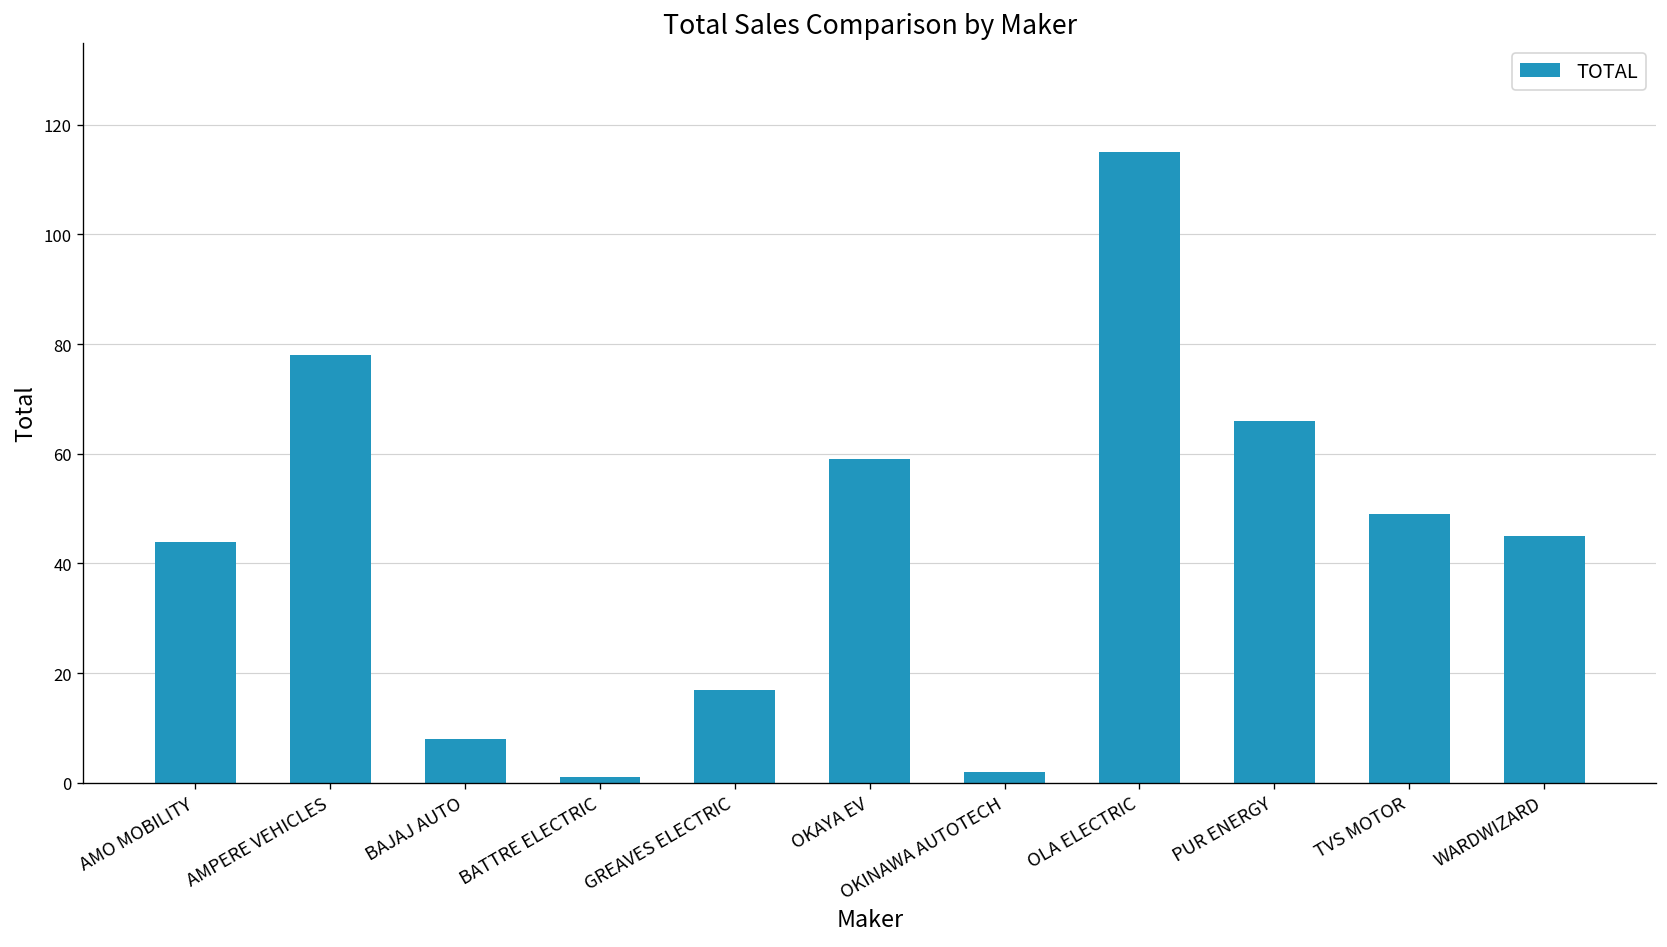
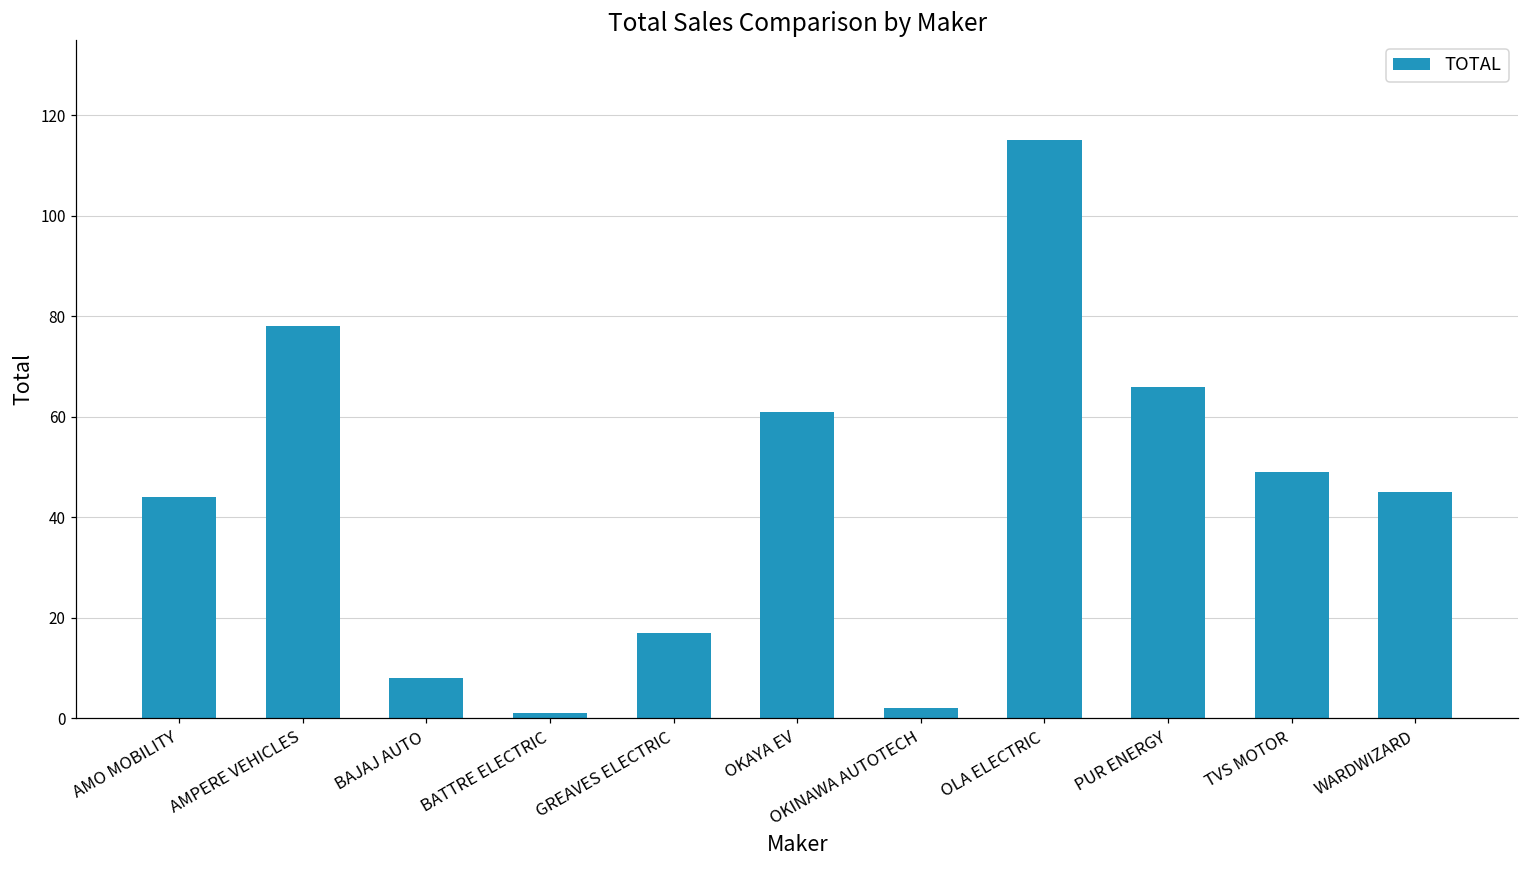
OKAYA EV: 59 -> 61
